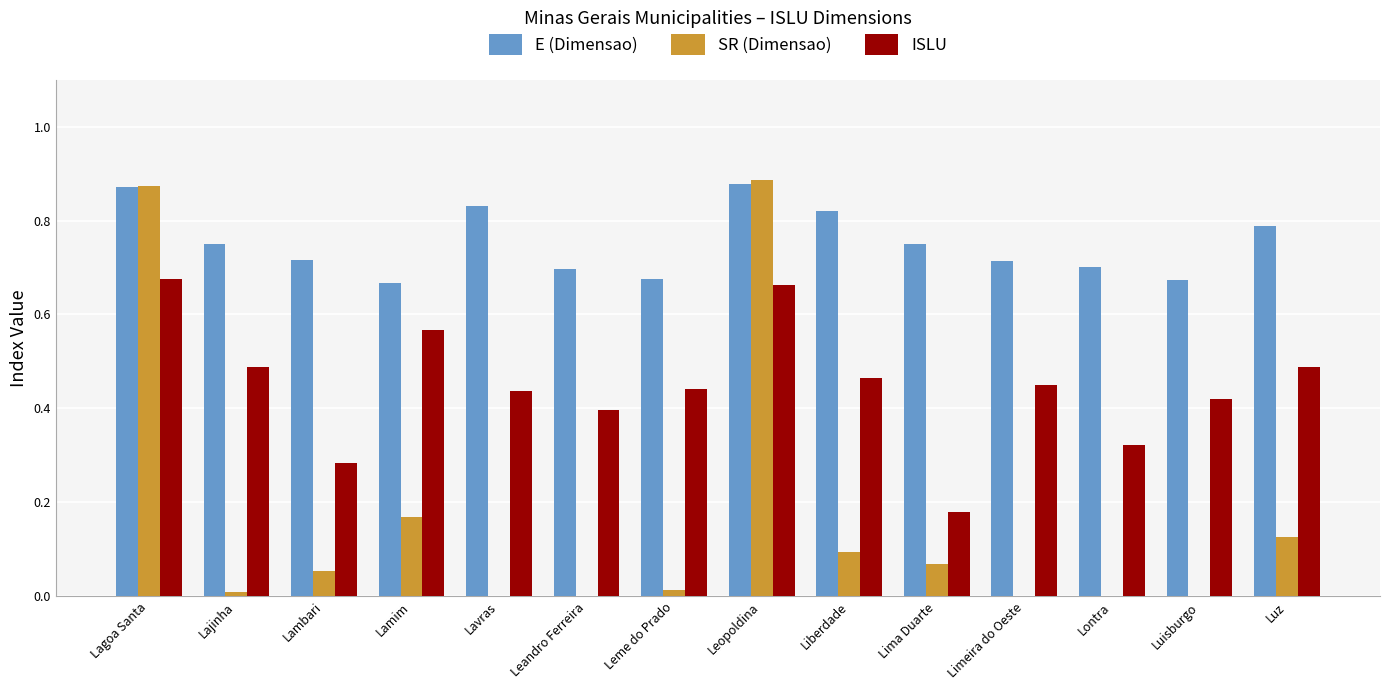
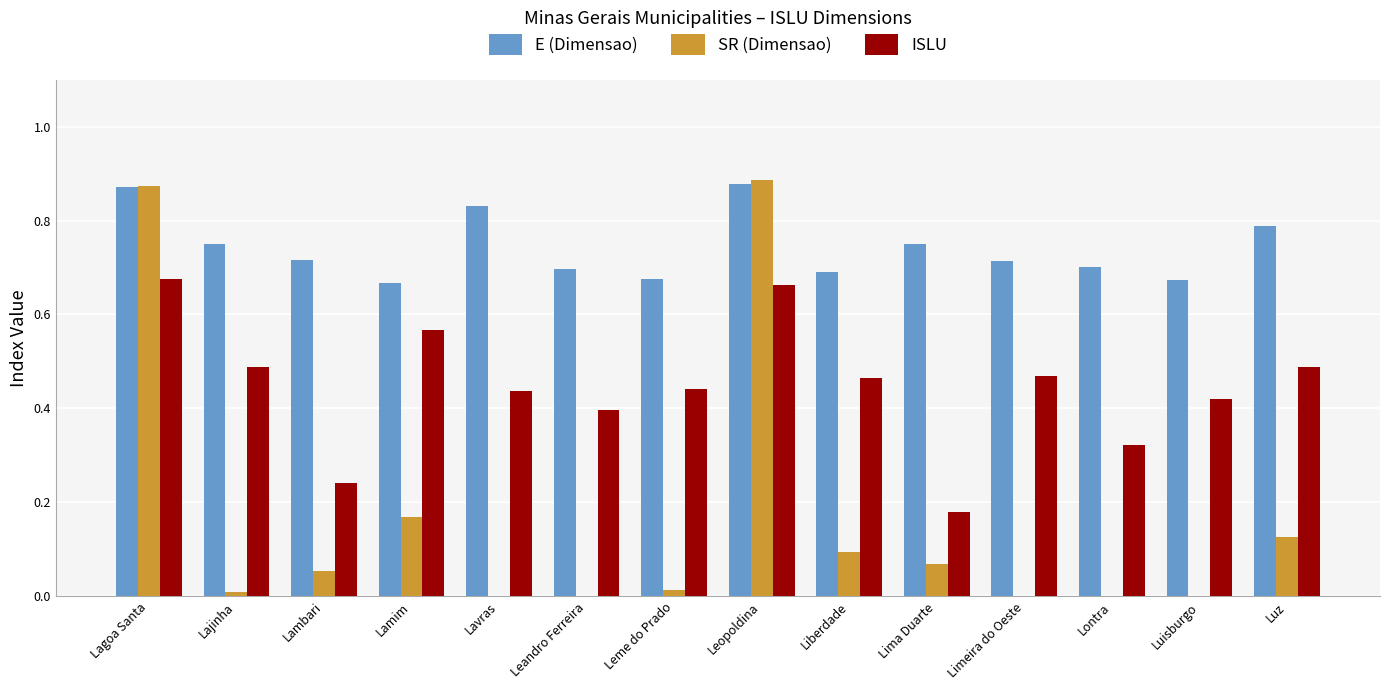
ISLU, Lambari: 0.28 -> 0.24
E (Dimensao), Liberdade: 0.82 -> 0.69
ISLU, Limeira do Oeste: 0.45 -> 0.47
